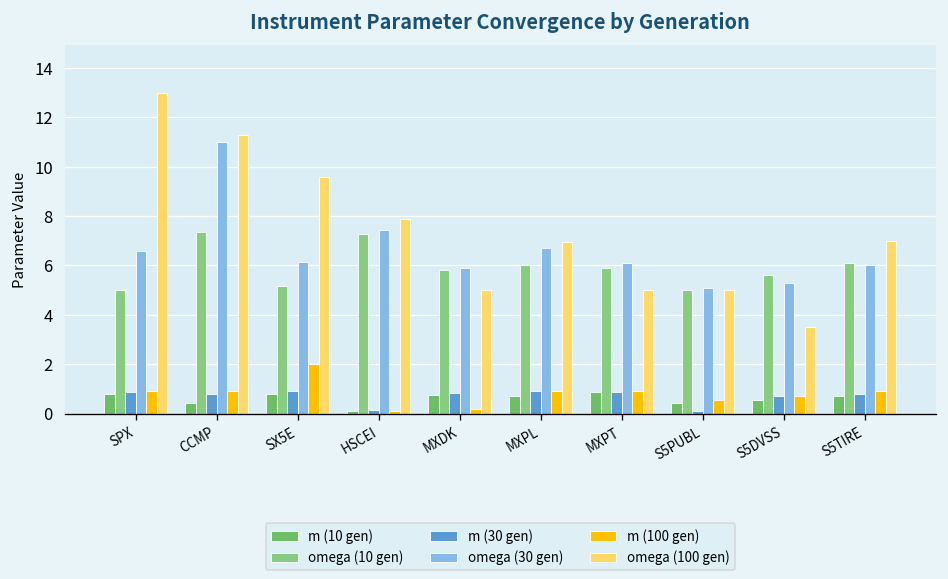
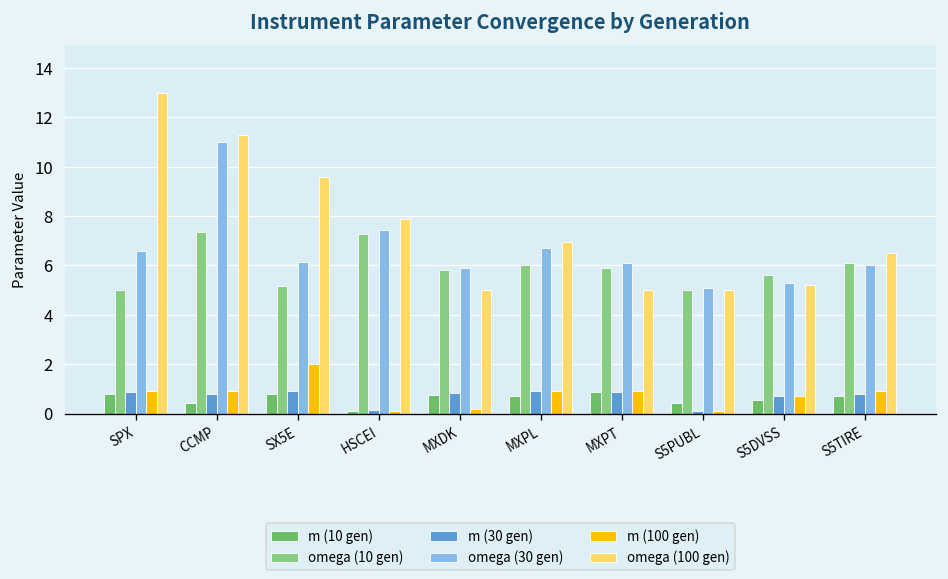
m (100 gen), S5PUBL: 0.6 -> 0.1
omega (100 gen), S5DVSS: 3.5 -> 5.2
omega (100 gen), S5TIRE: 7.0 -> 6.5
